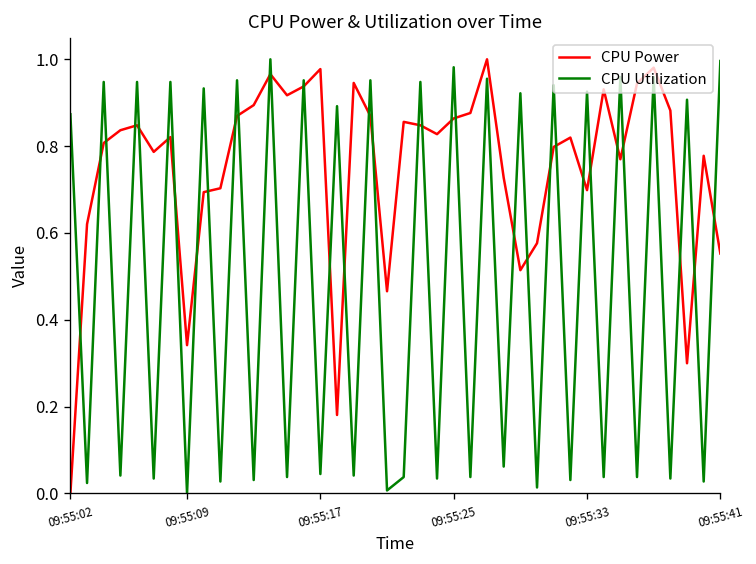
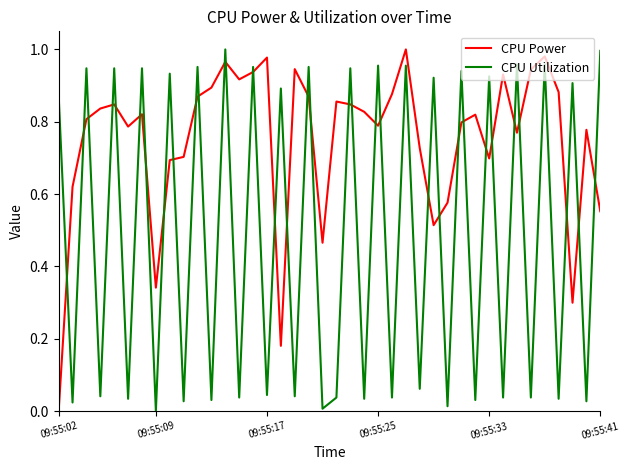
CPU Power, 09:55:25: 0.86 -> 0.79
CPU Utilization, 09:55:25: 0.98 -> 0.96
